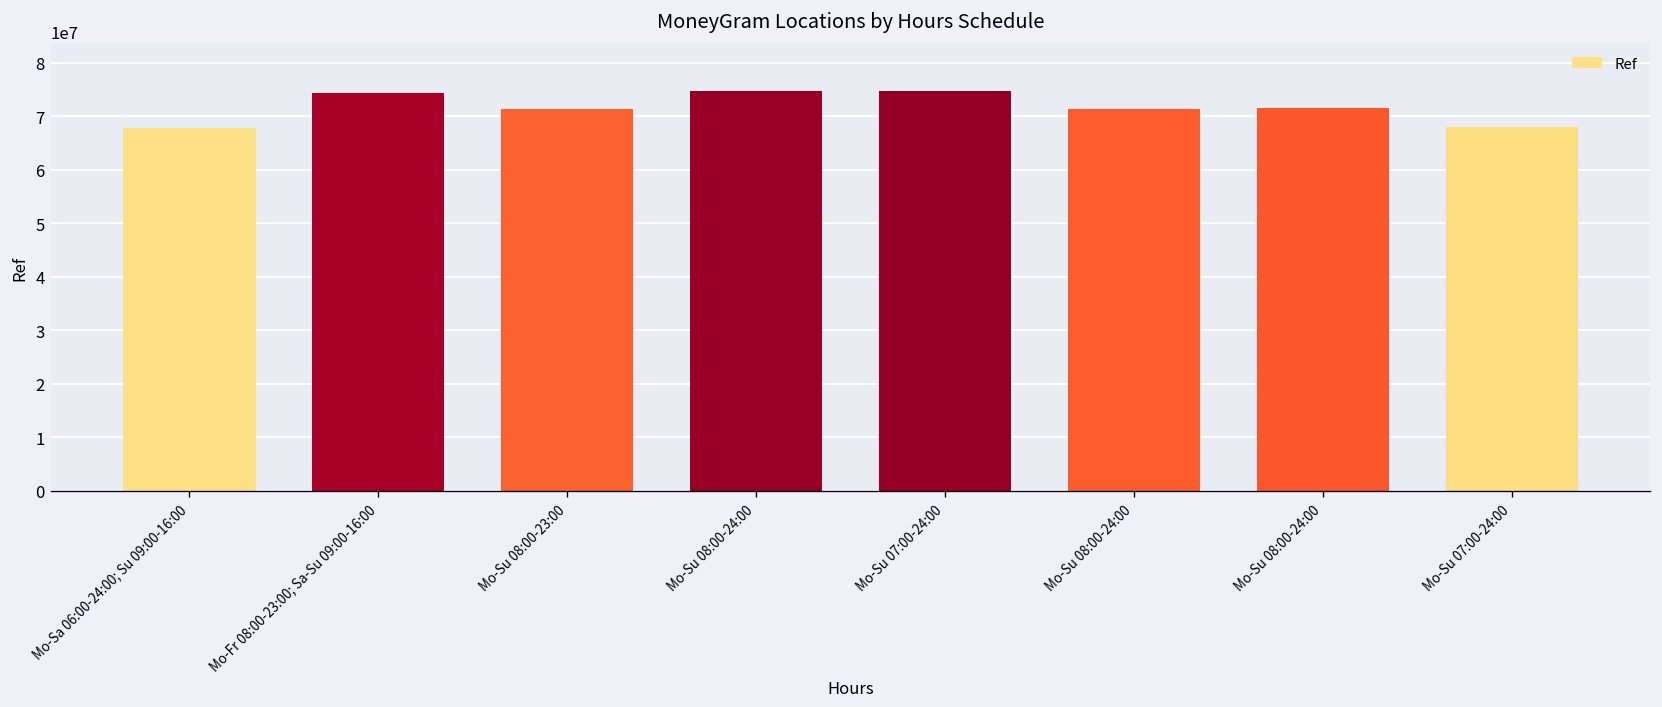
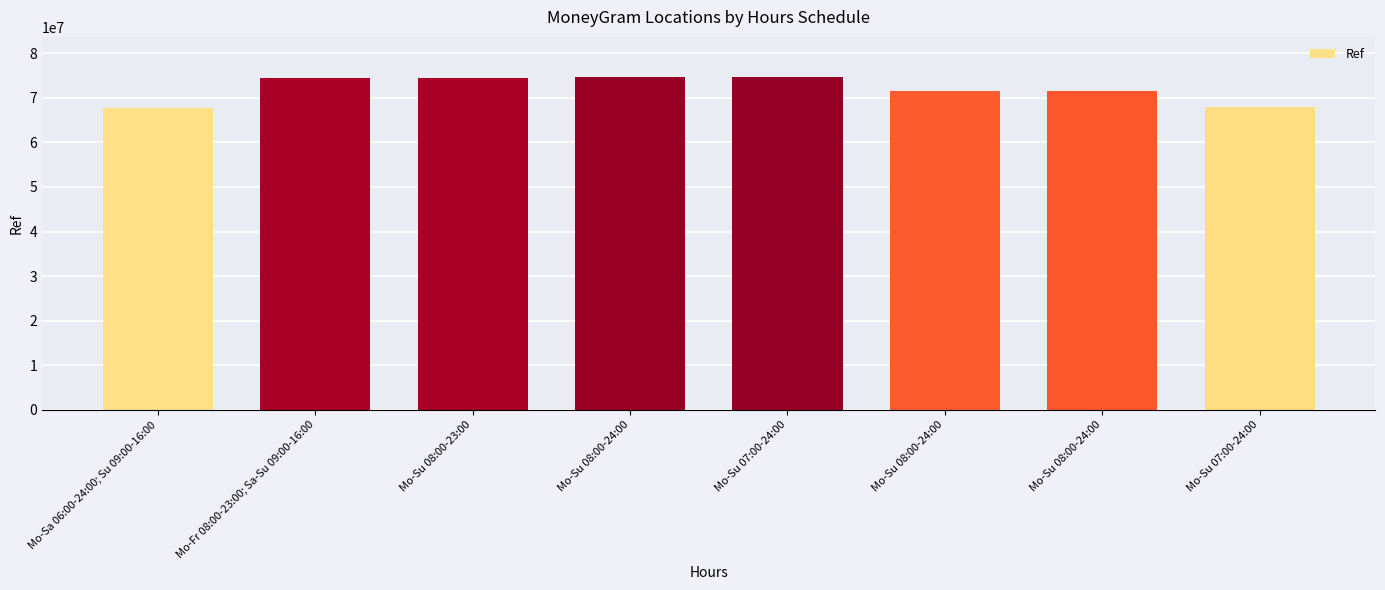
Mo-Su 08:00-23:00: 71000000 -> 74000000
